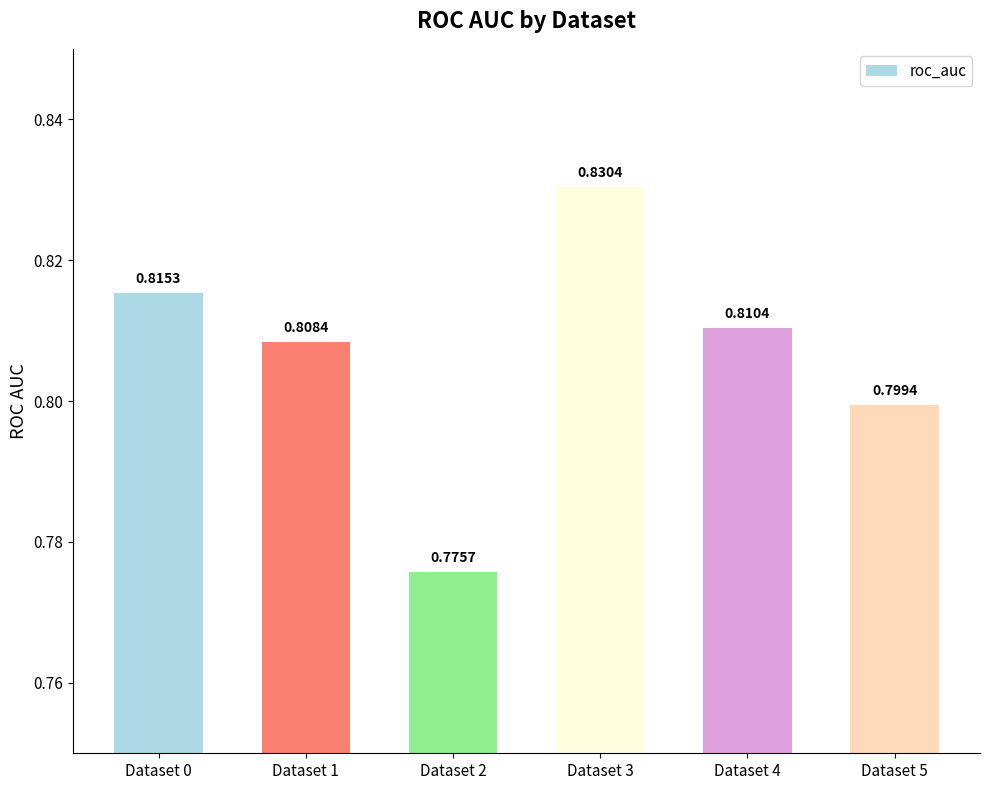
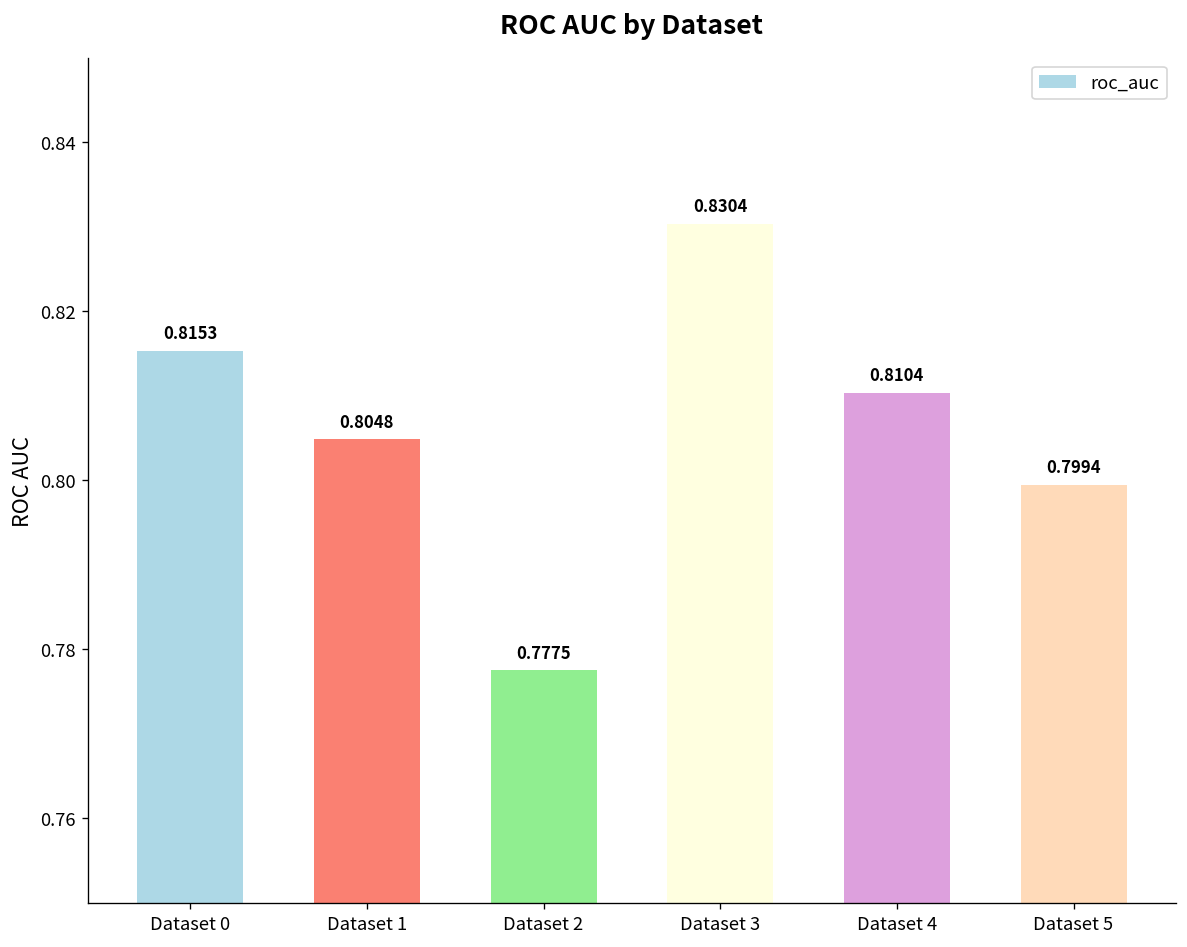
Dataset 1: 0.8084 -> 0.8048
Dataset 2: 0.7757 -> 0.7775
